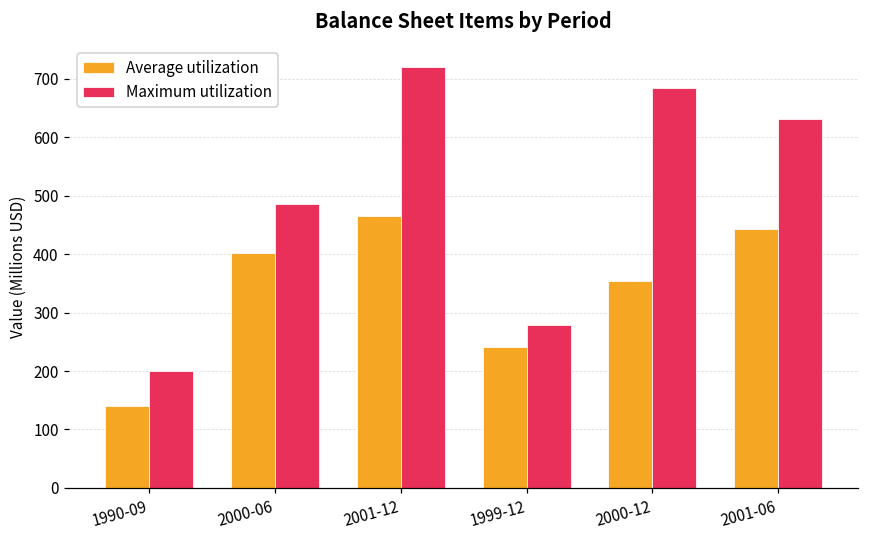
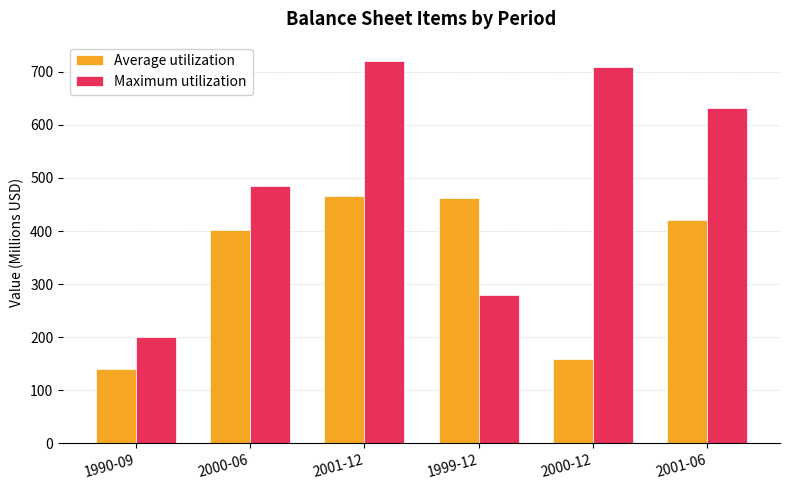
Average utilization, 1999-12: 240 -> 460
Average utilization, 2000-12: 350 -> 160
Maximum utilization, 2000-12: 680 -> 710
Average utilization, 2001-06: 440 -> 420
